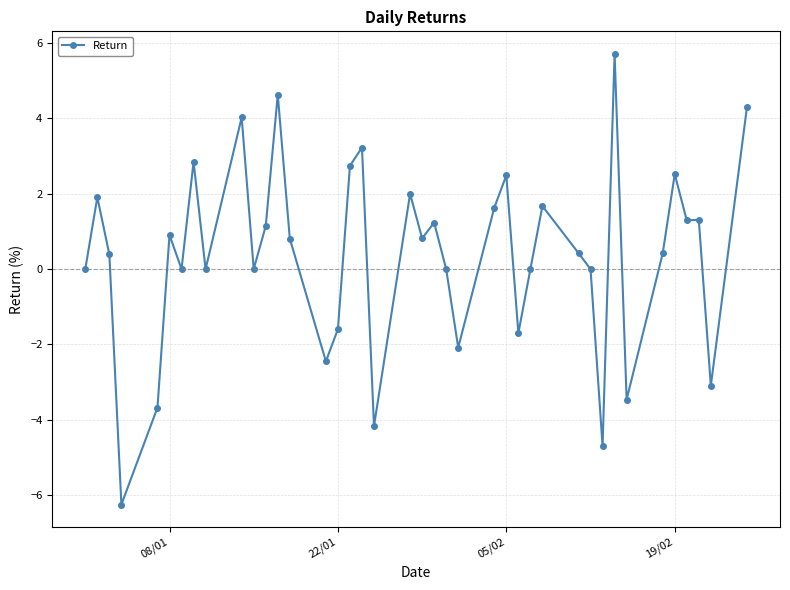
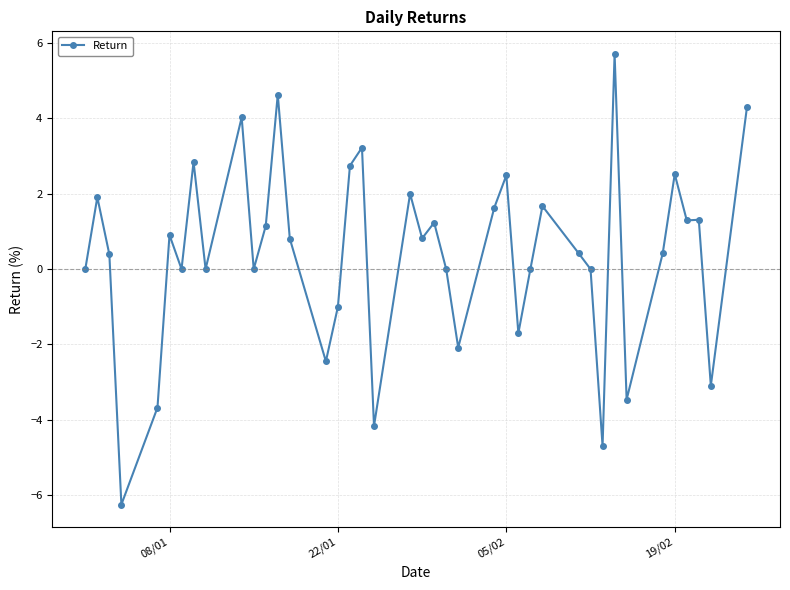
22/01: -1.6 -> -1.0
